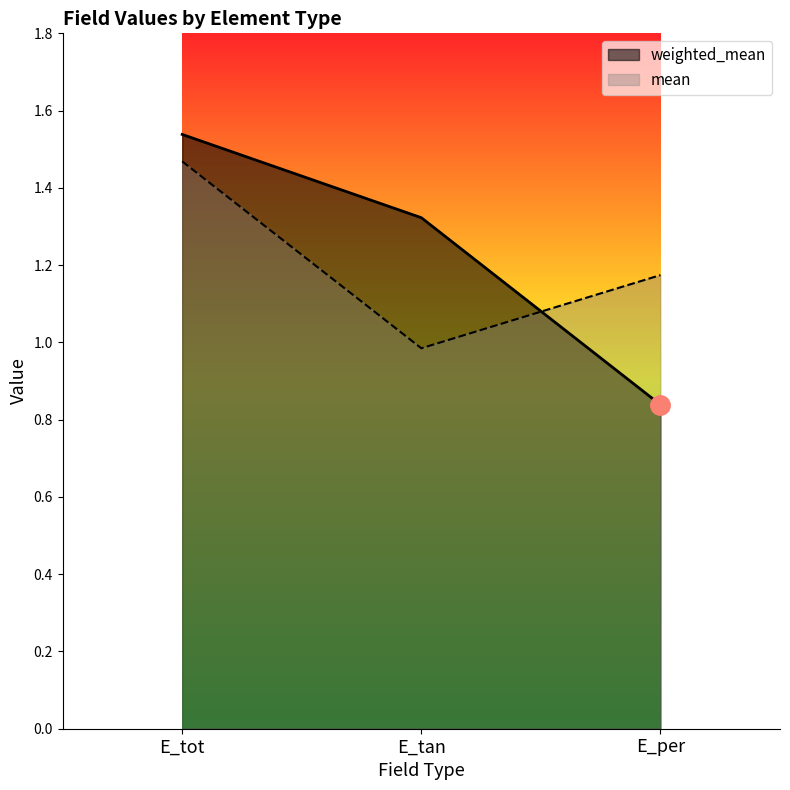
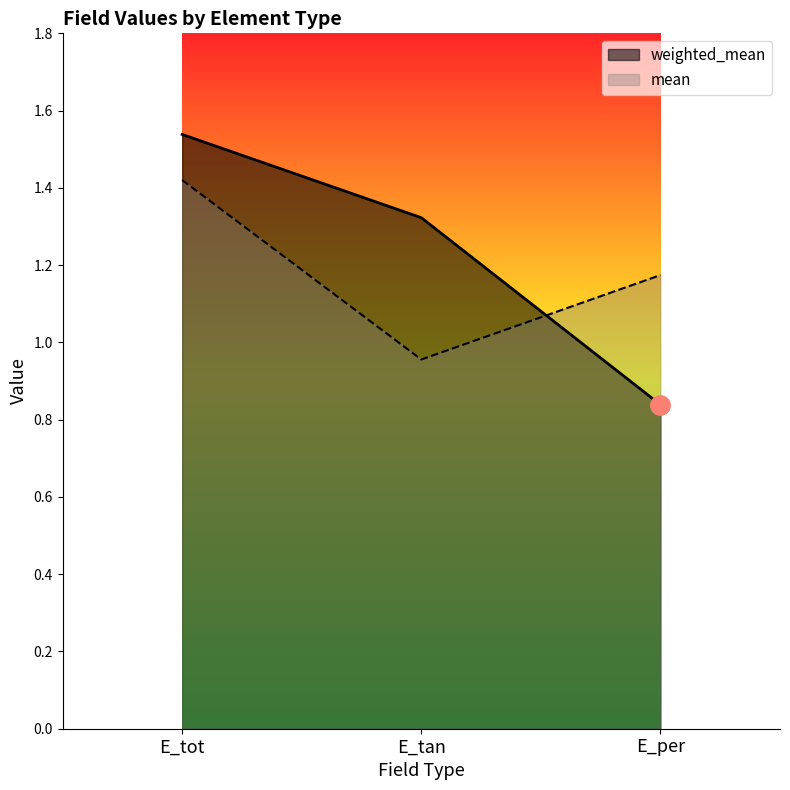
mean, E_tot: 1.47 -> 1.42
mean, E_tan: 0.98 -> 0.96
